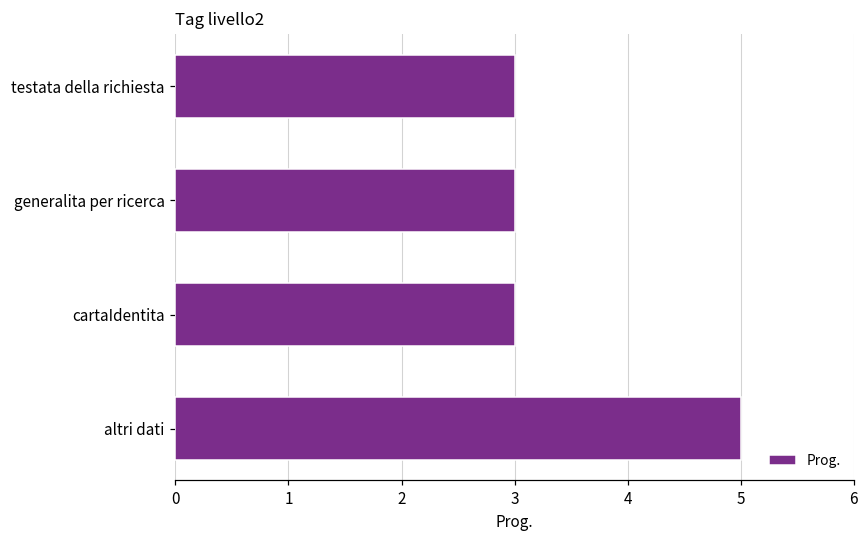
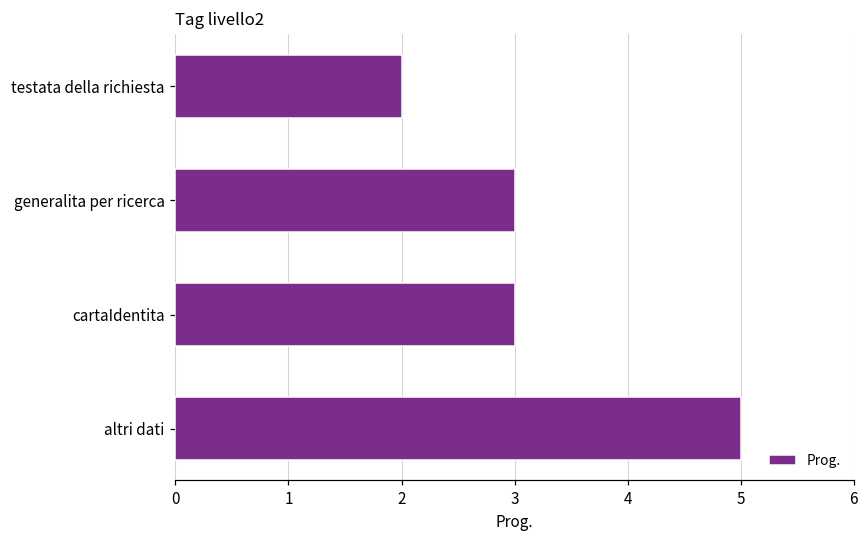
testata della richiesta: 3 -> 2
